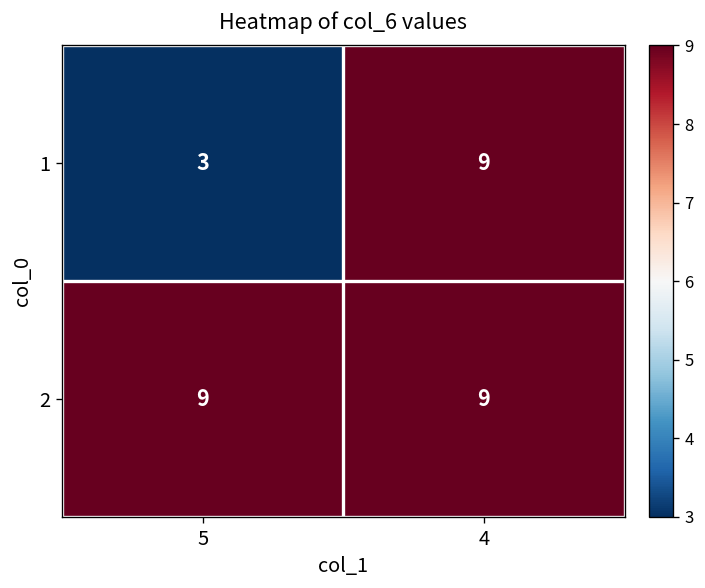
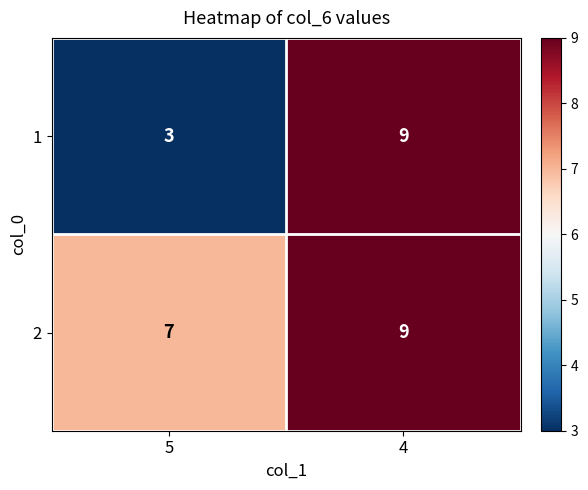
2, 5: 9 -> 7
